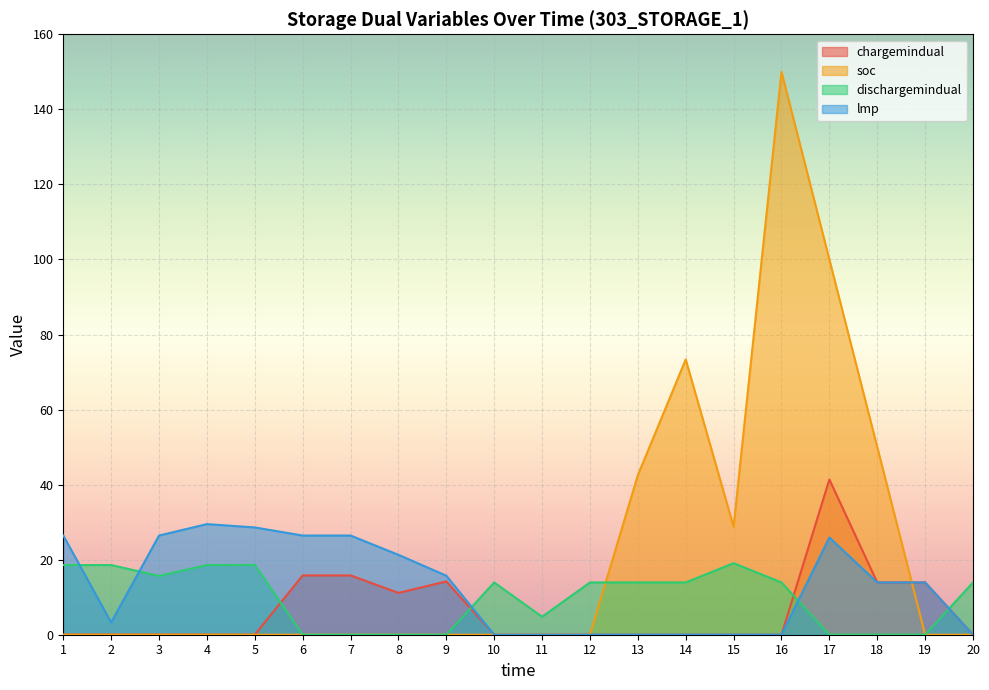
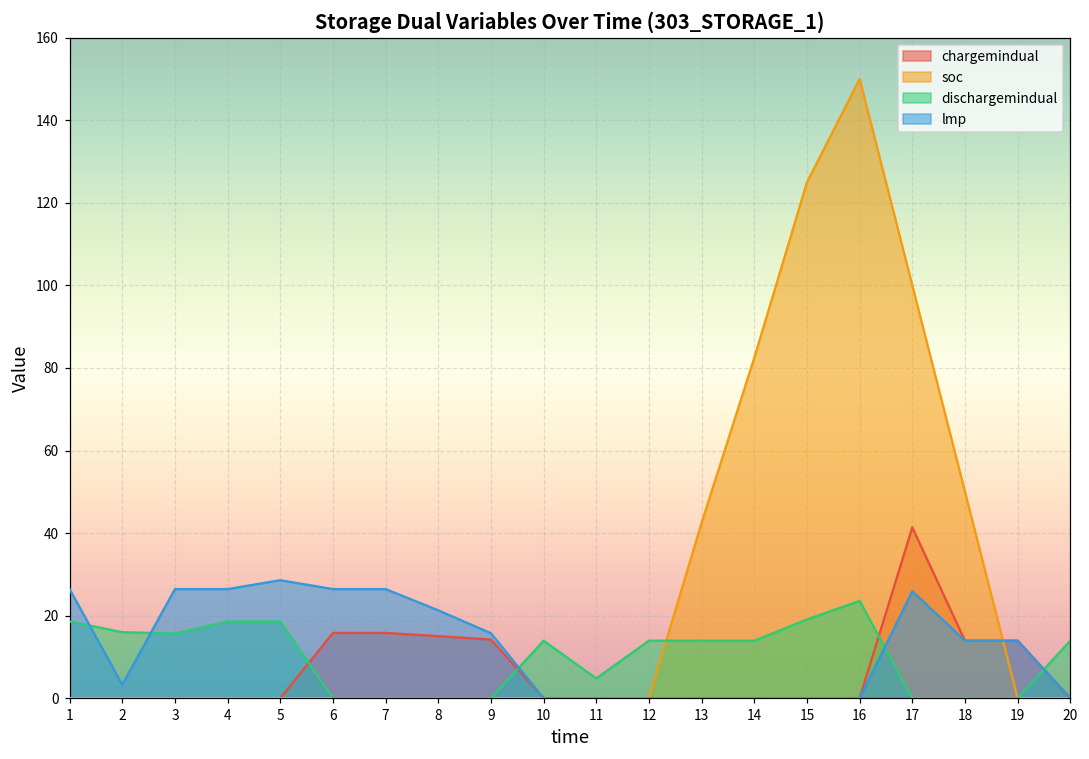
dischargemindual, 2: 19 -> 16
lmp, 4: 29 -> 26
chargemindual, 8: 11 -> 15
soc, 14: 73 -> 82
soc, 15: 29 -> 125
dischargemindual, 16: 14 -> 24
